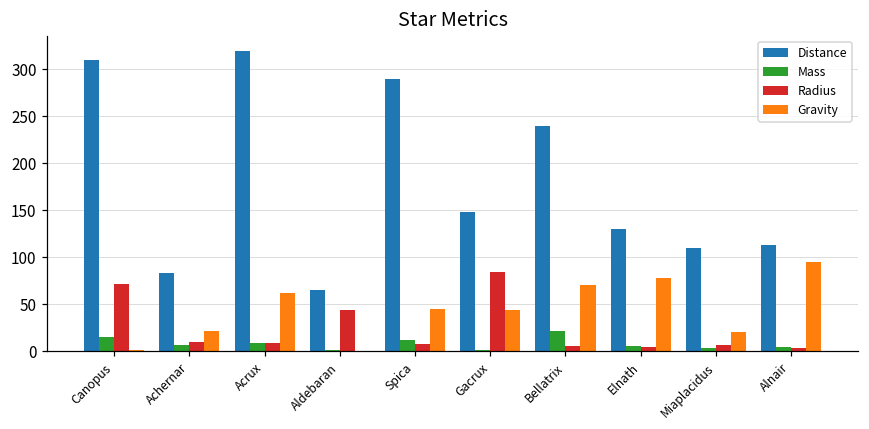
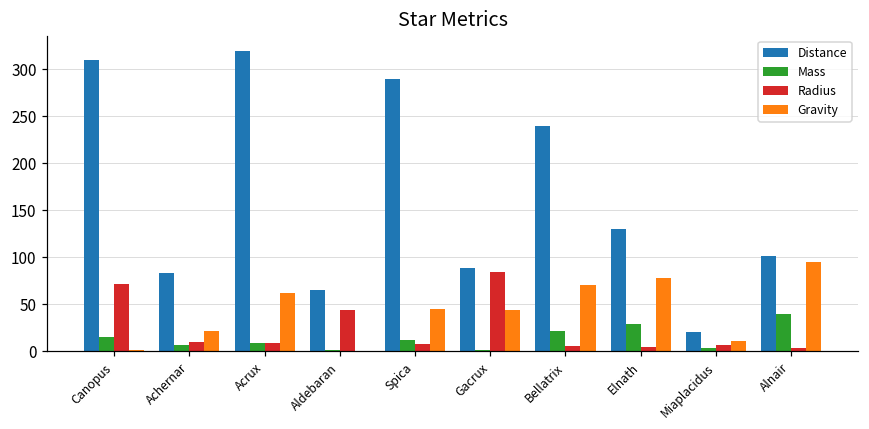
Distance, Gacrux: 150 -> 90
Mass, Elnath: 10 -> 30
Distance, Miaplacidus: 110 -> 20
Gravity, Miaplacidus: 20 -> 10
Distance, Alnair: 110 -> 100
Mass, Alnair: 0 -> 40
